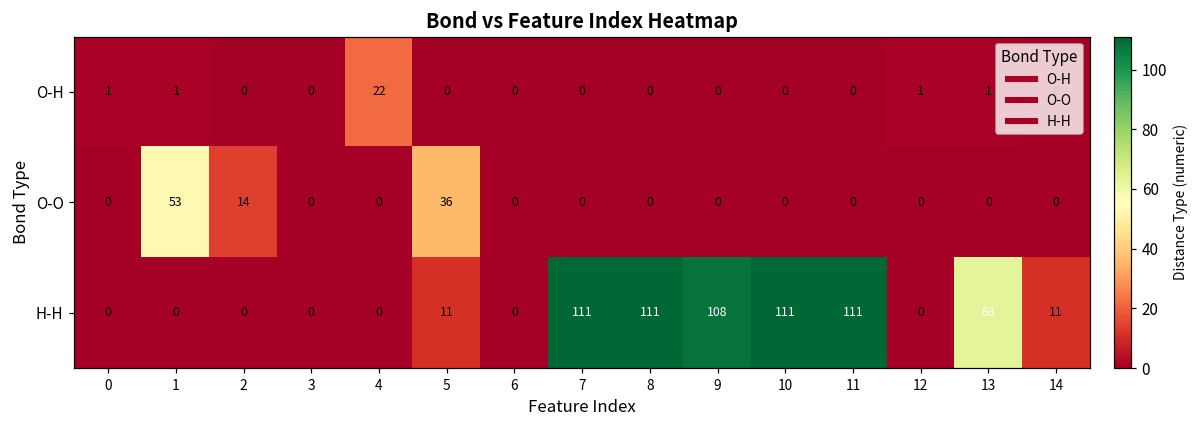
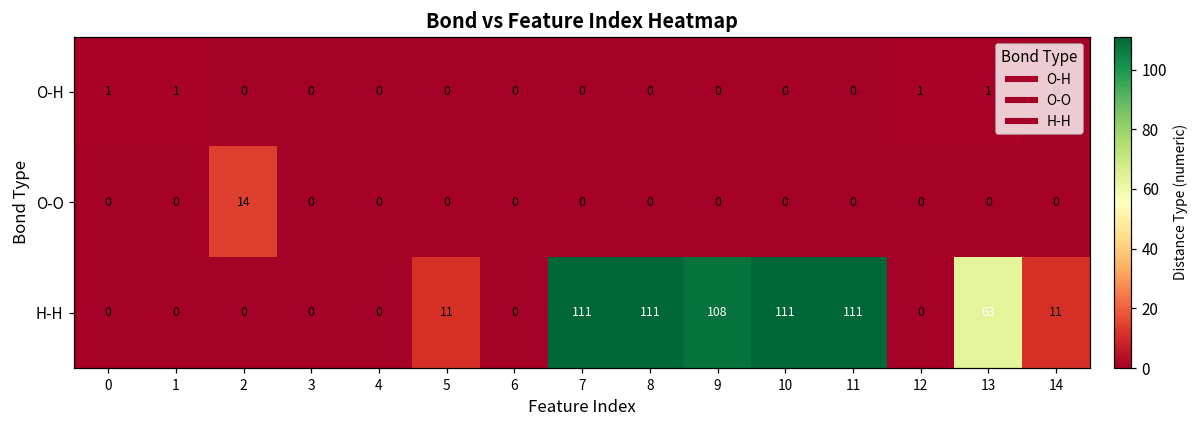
O-H, 4: 22 -> 0
O-O, 1: 53 -> 0
O-O, 5: 36 -> 0
